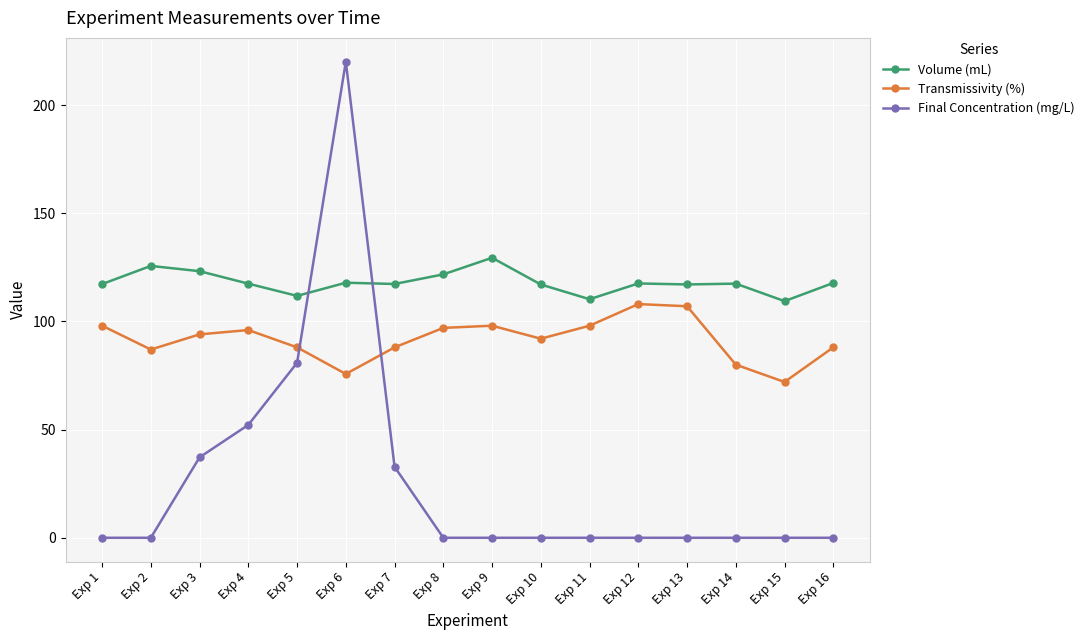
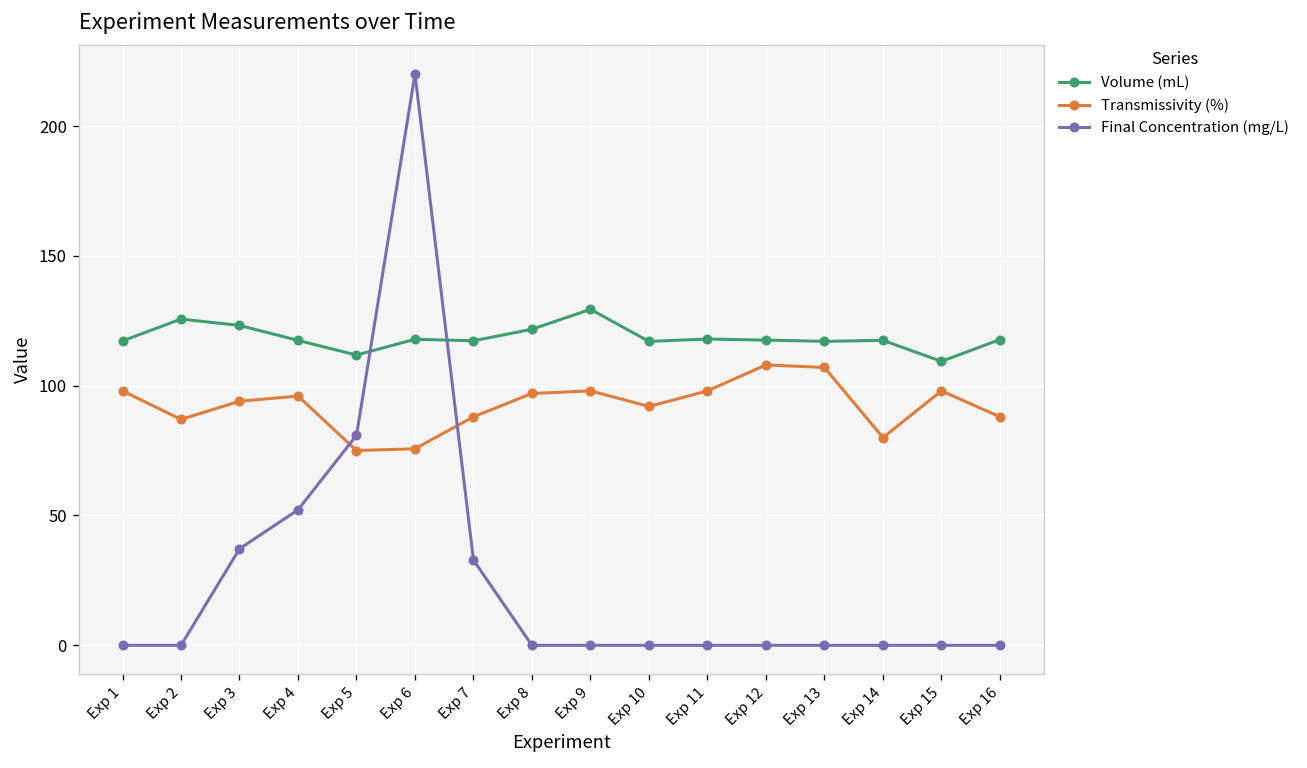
Transmissivity (%), Exp 5: 88 -> 75
Volume (mL), Exp 11: 110 -> 118
Transmissivity (%), Exp 15: 72 -> 98
